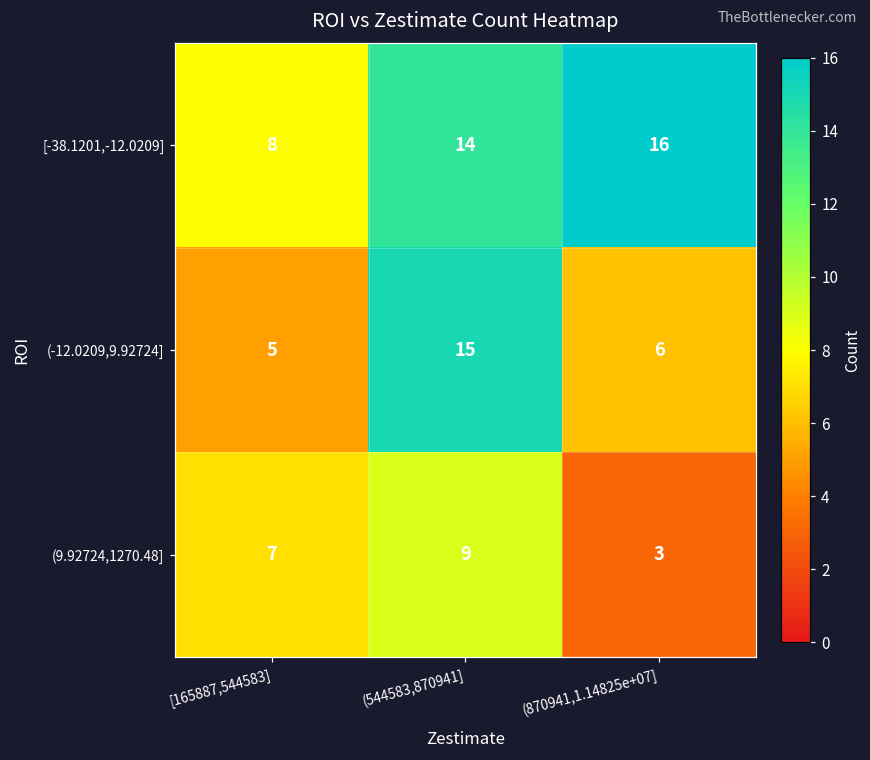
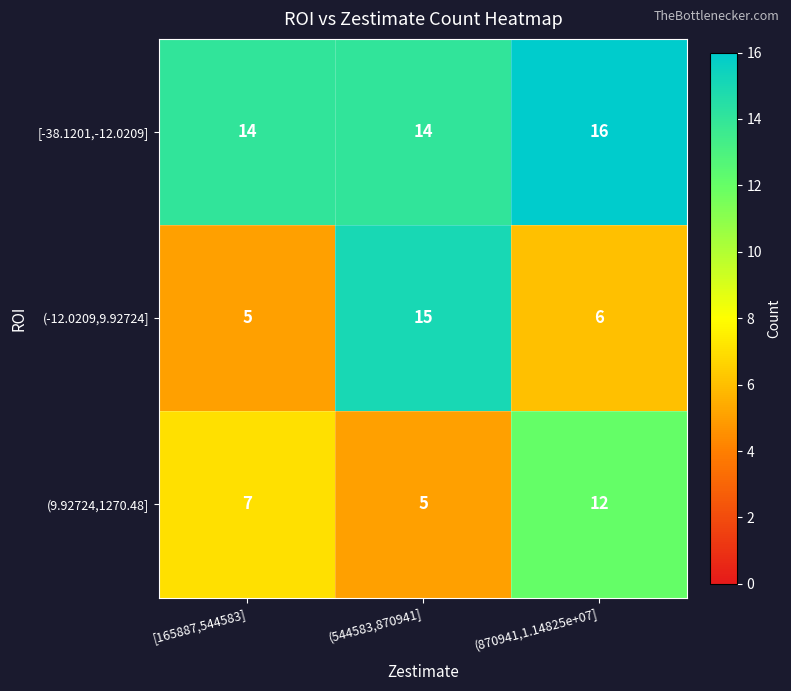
[-38.1201,-12.0209], [165887,544583]: 8 -> 14
(9.92724,1270.48], (544583,870941]: 9 -> 5
(9.92724,1270.48], (870941,1.14825e+07]: 3 -> 12
